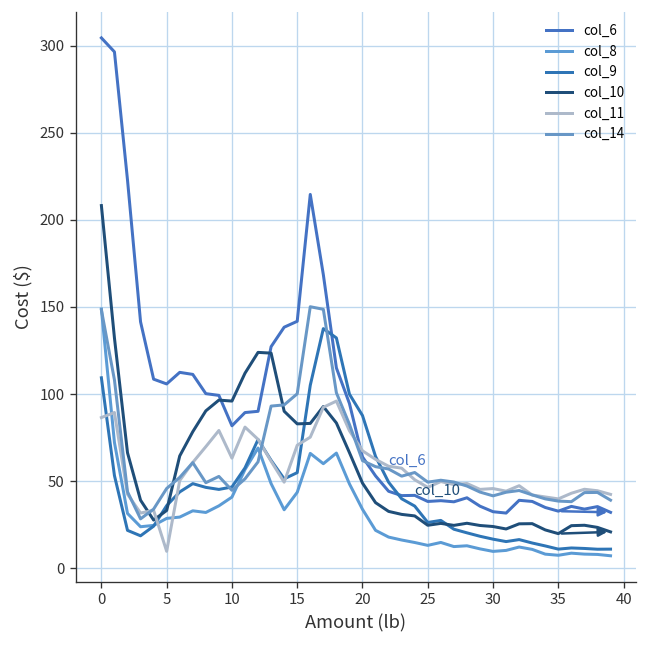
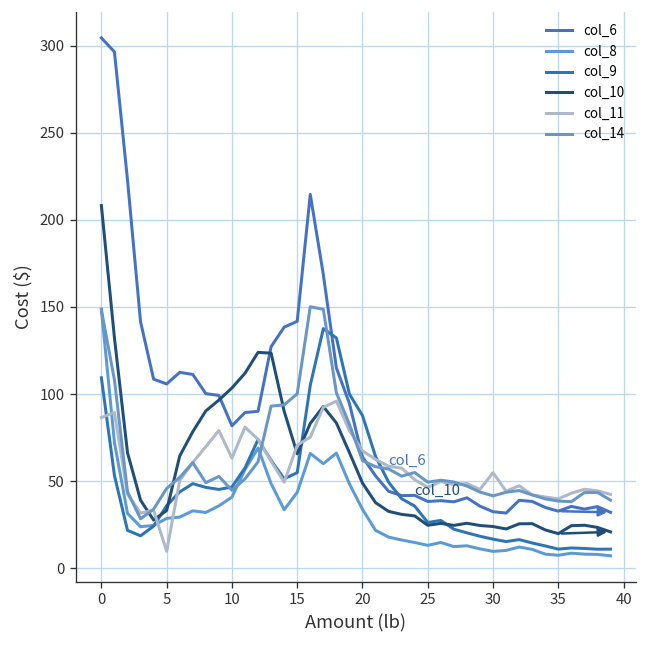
col_10, 10: 96 -> 104
col_10, 15: 83 -> 66
col_11, 30: 46 -> 55
